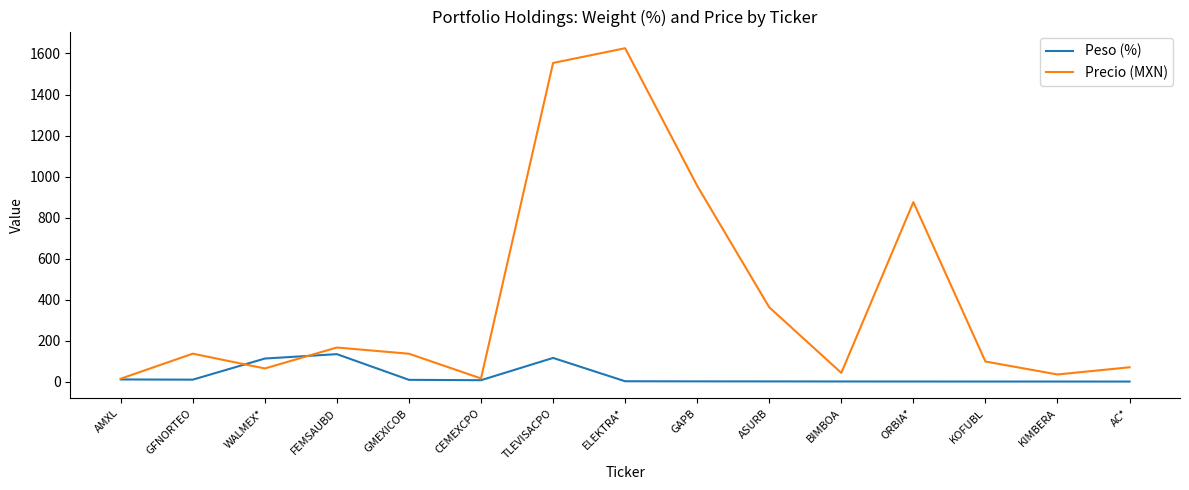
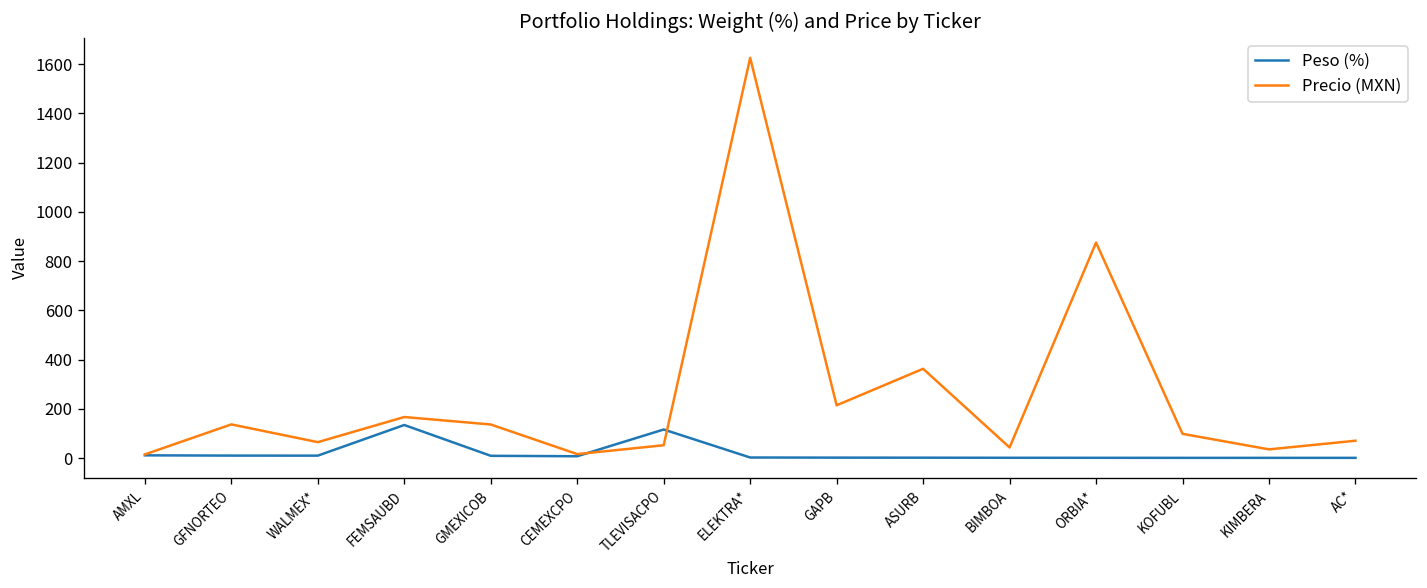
Peso (%), WALMEX*: 110 -> 10
Precio (MXN), TLEVISACPO: 1550 -> 50
Precio (MXN), GAPB: 960 -> 220
